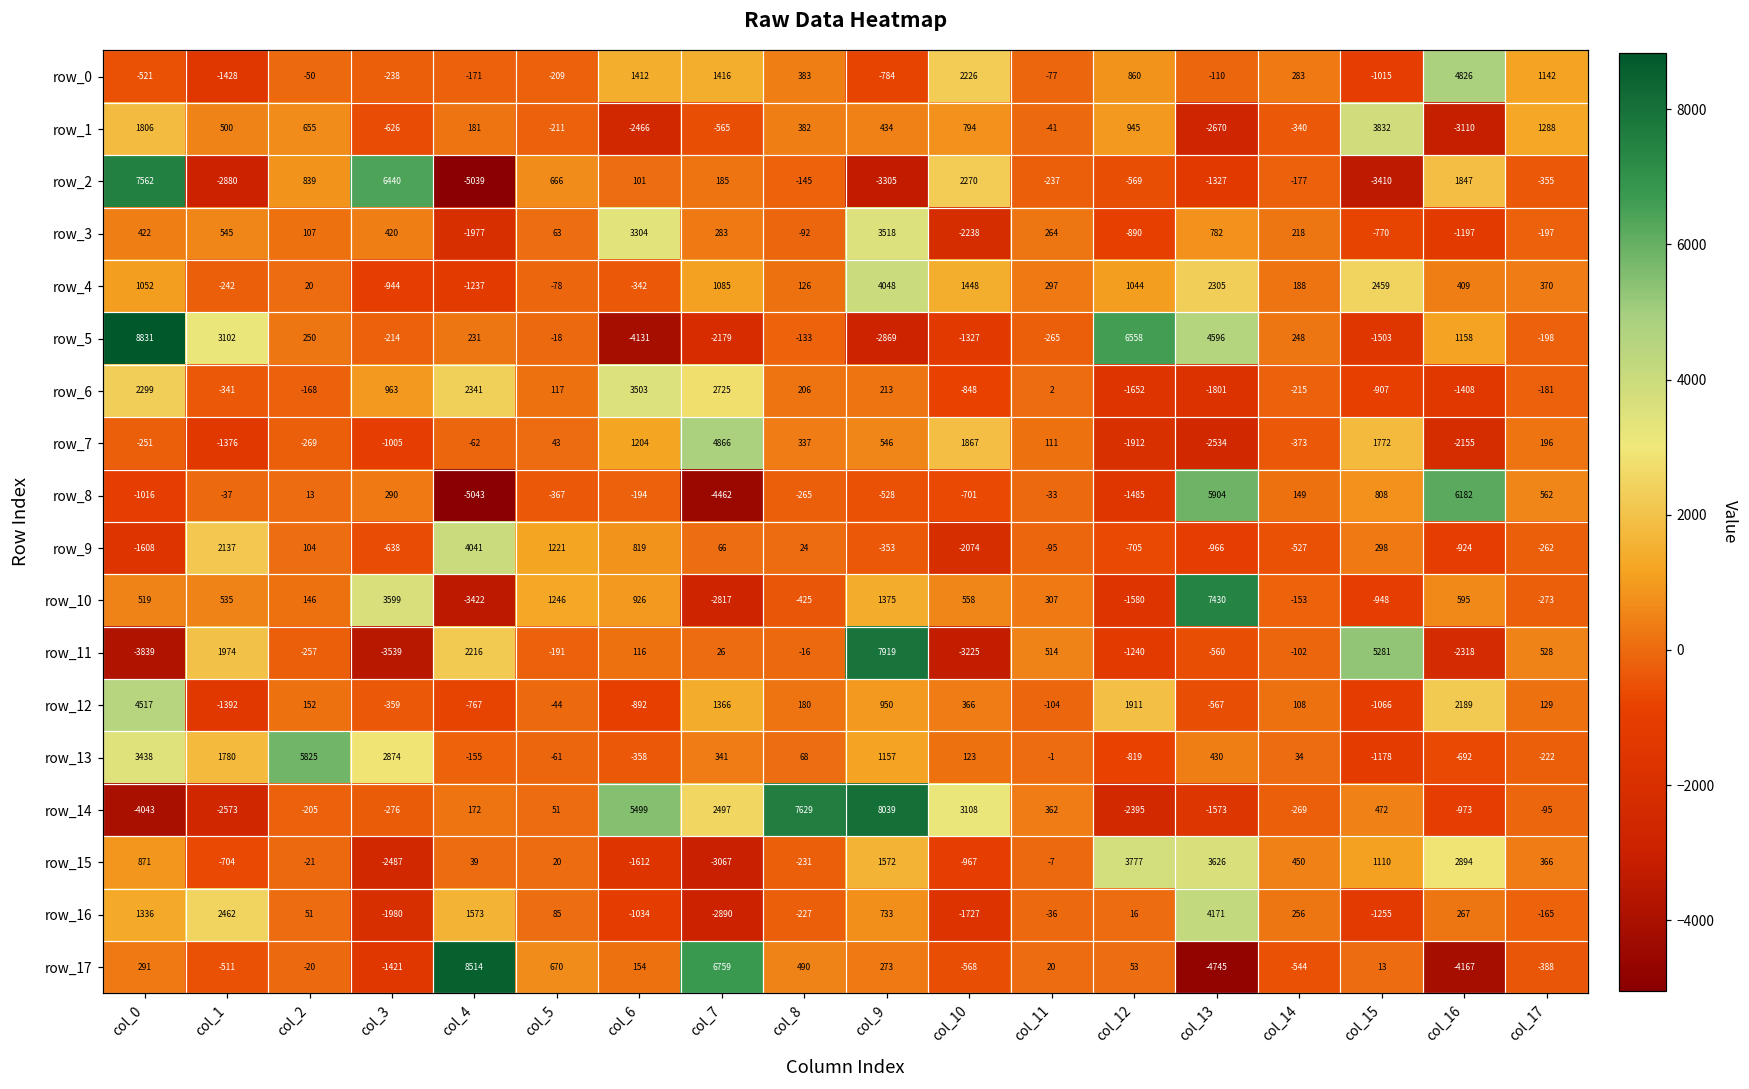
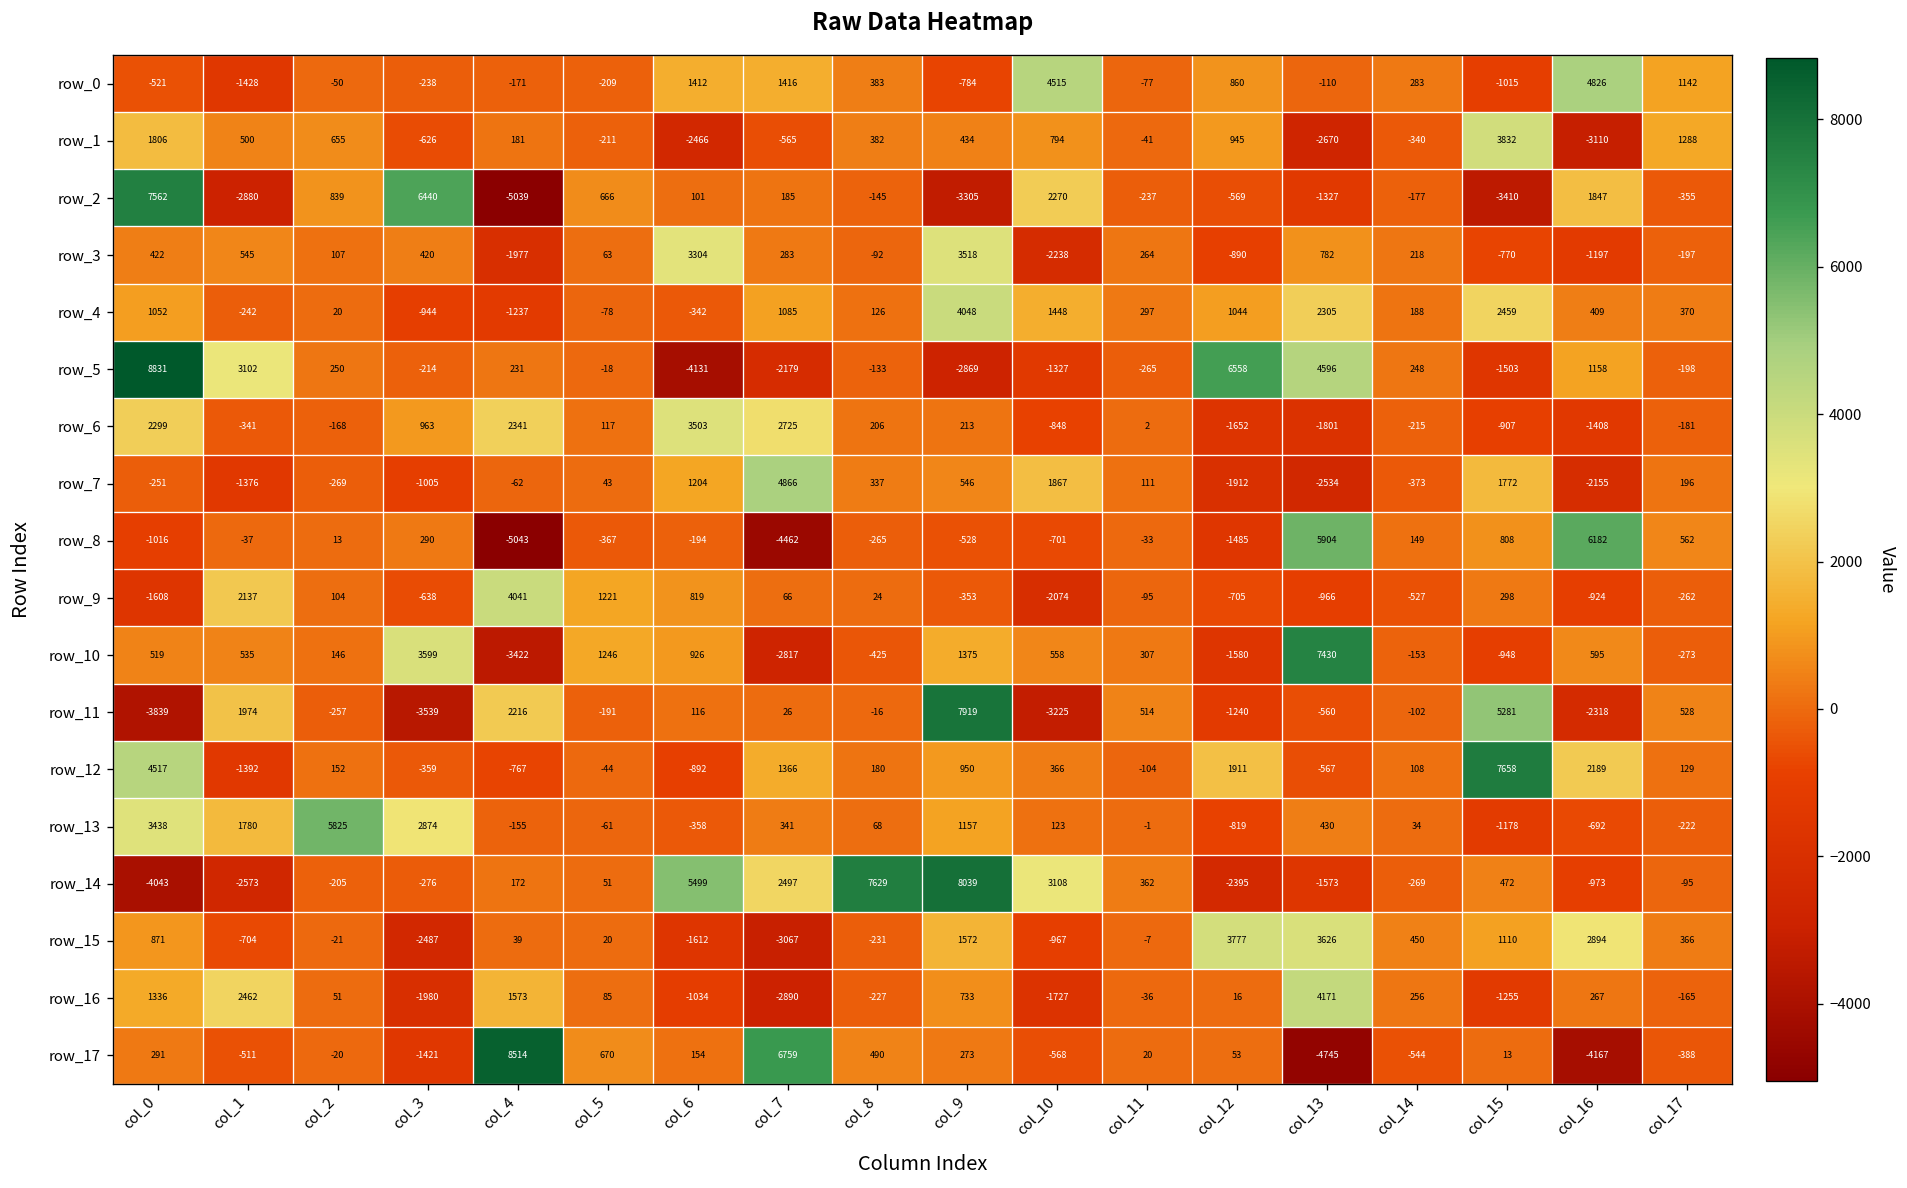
row_0, col_10: 2226 -> 4515
row_12, col_15: -1066 -> 7658
